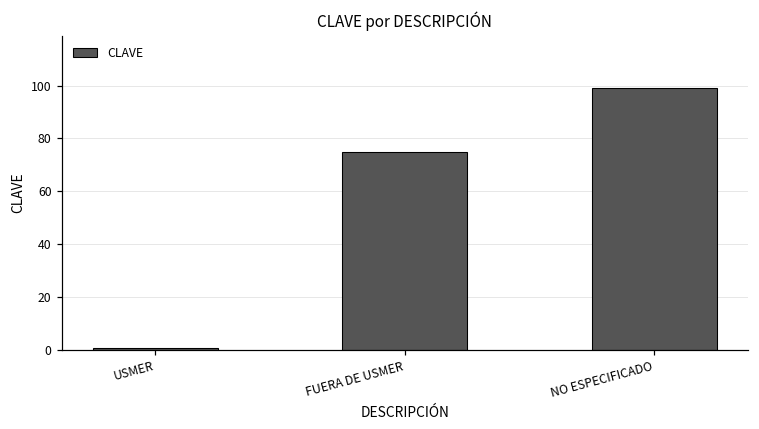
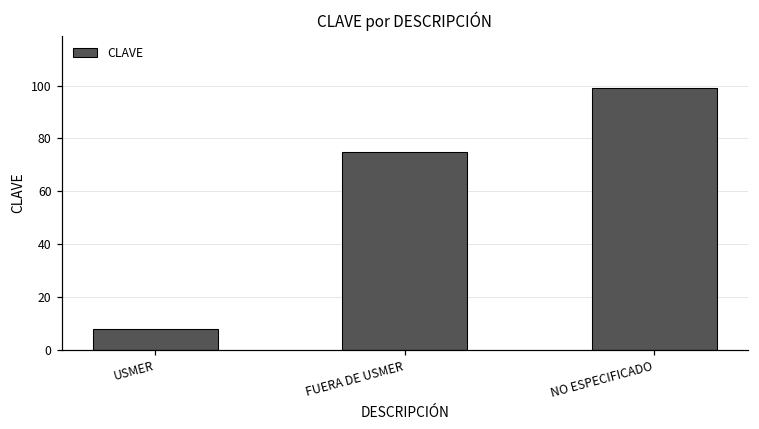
USMER: 1 -> 8
